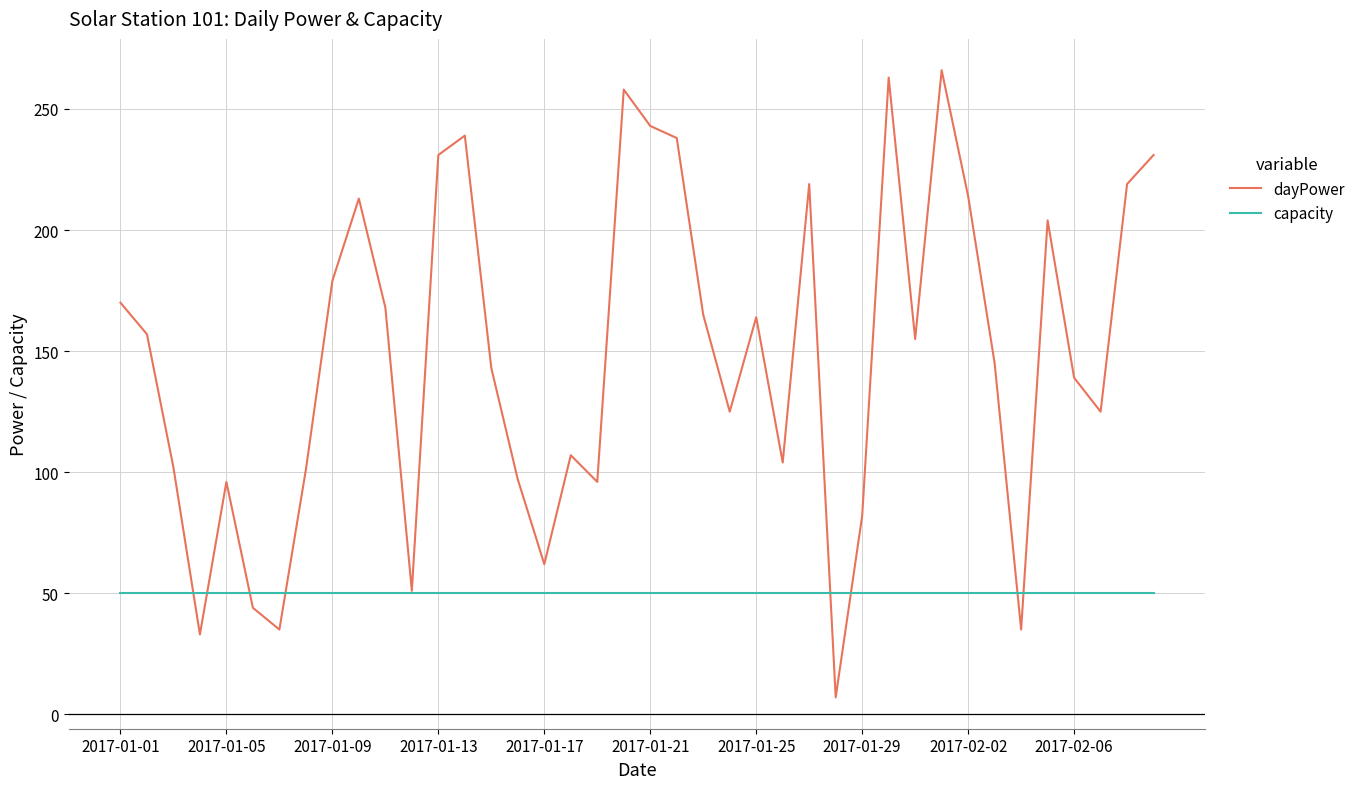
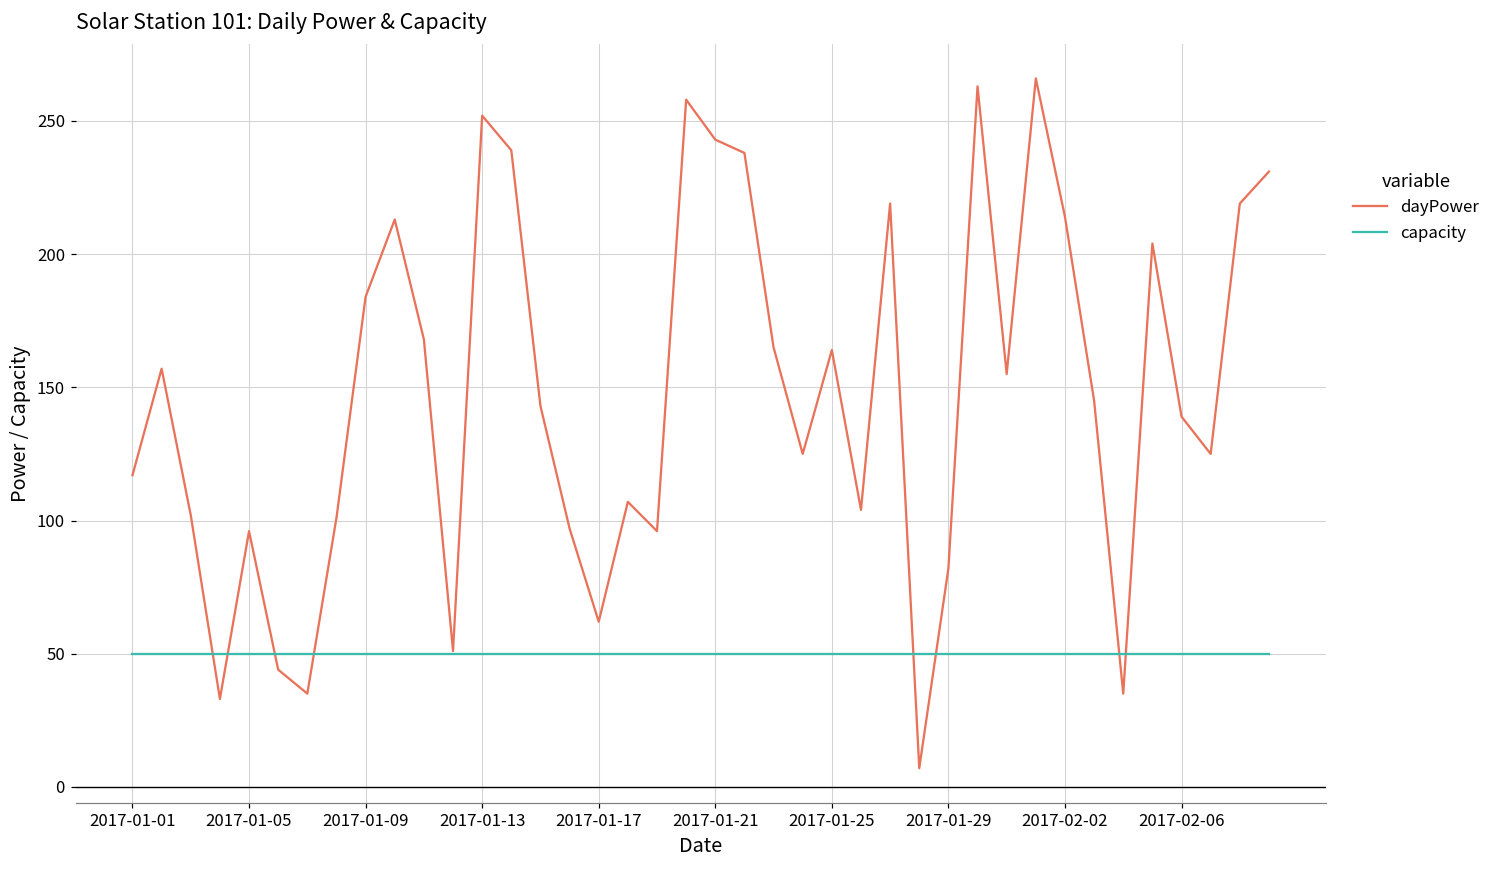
dayPower, 2017-01-01: 170 -> 117
dayPower, 2017-01-09: 179 -> 184
dayPower, 2017-01-13: 231 -> 252
